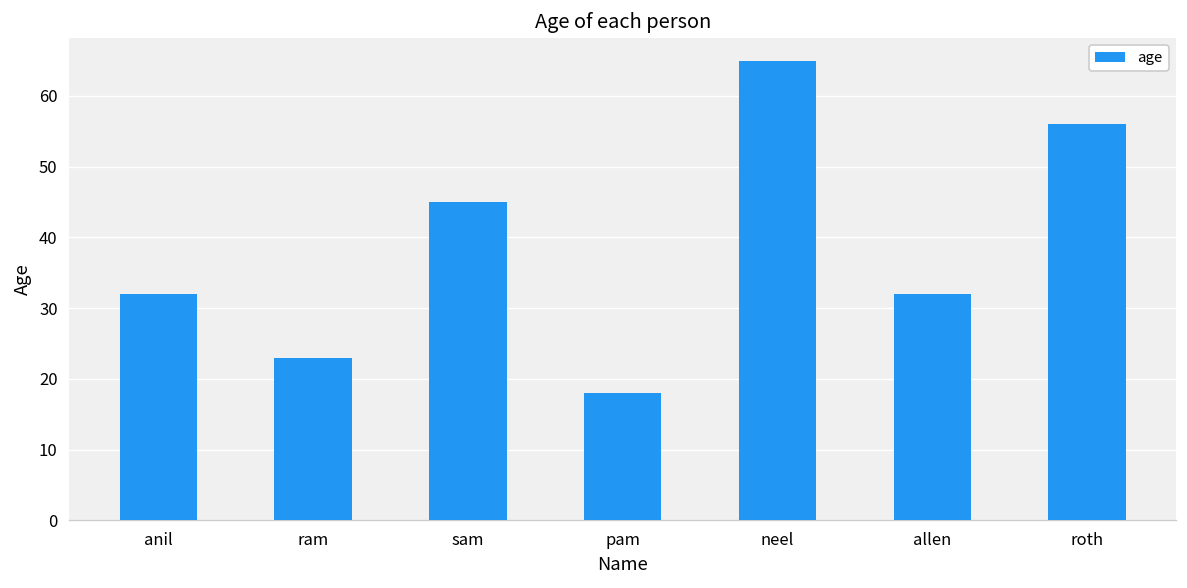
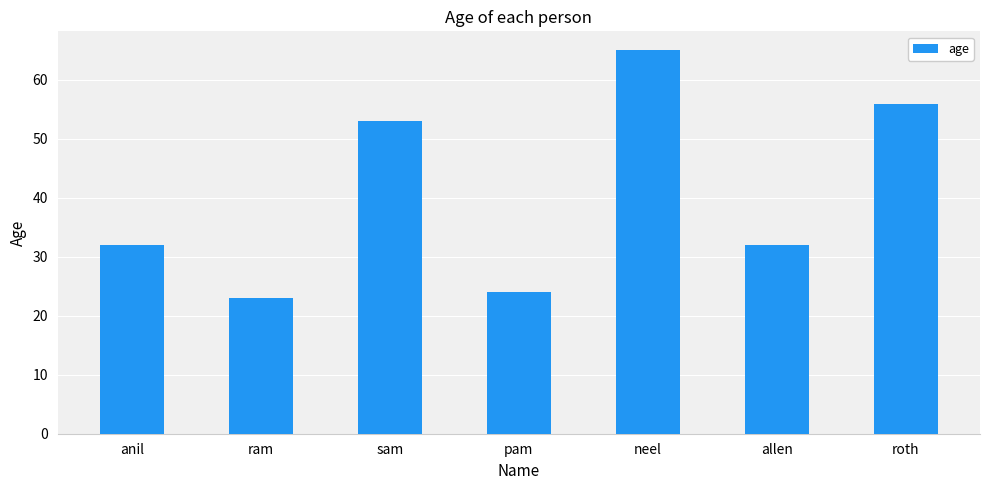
sam: 45 -> 53
pam: 18 -> 24
